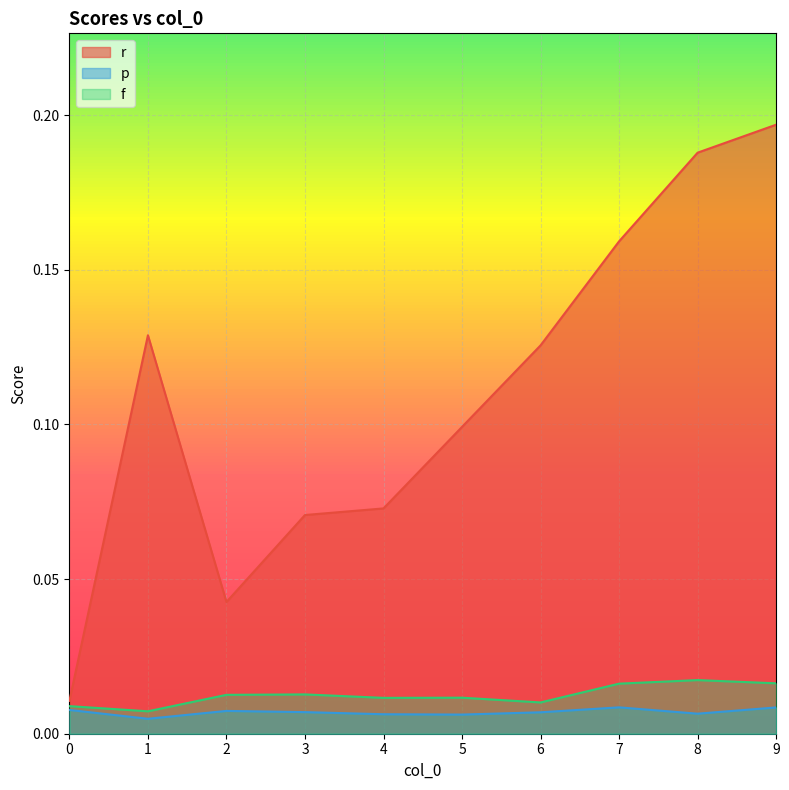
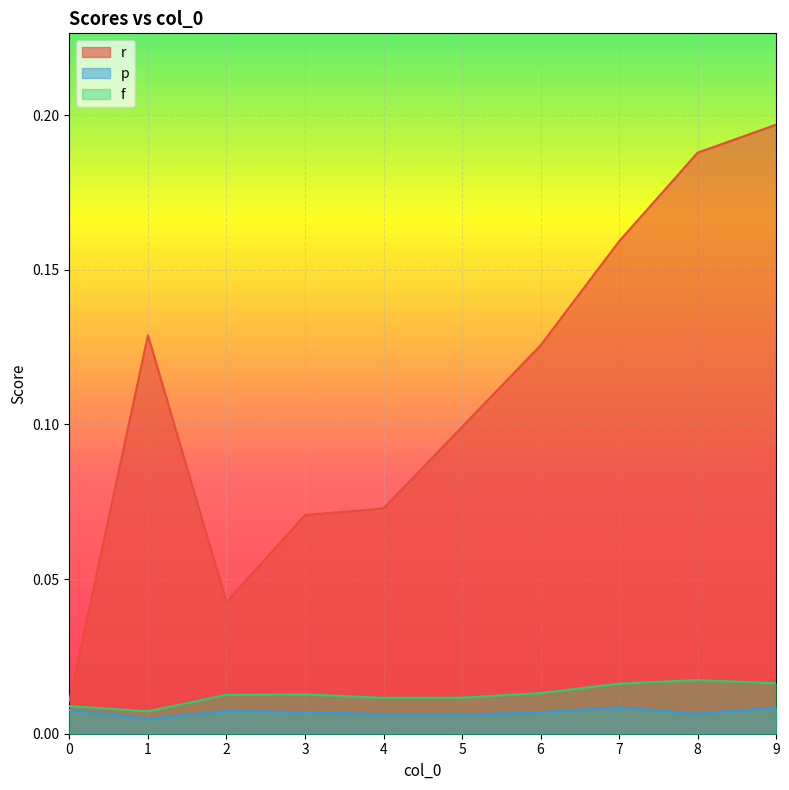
f, 6: 0.010 -> 0.013
